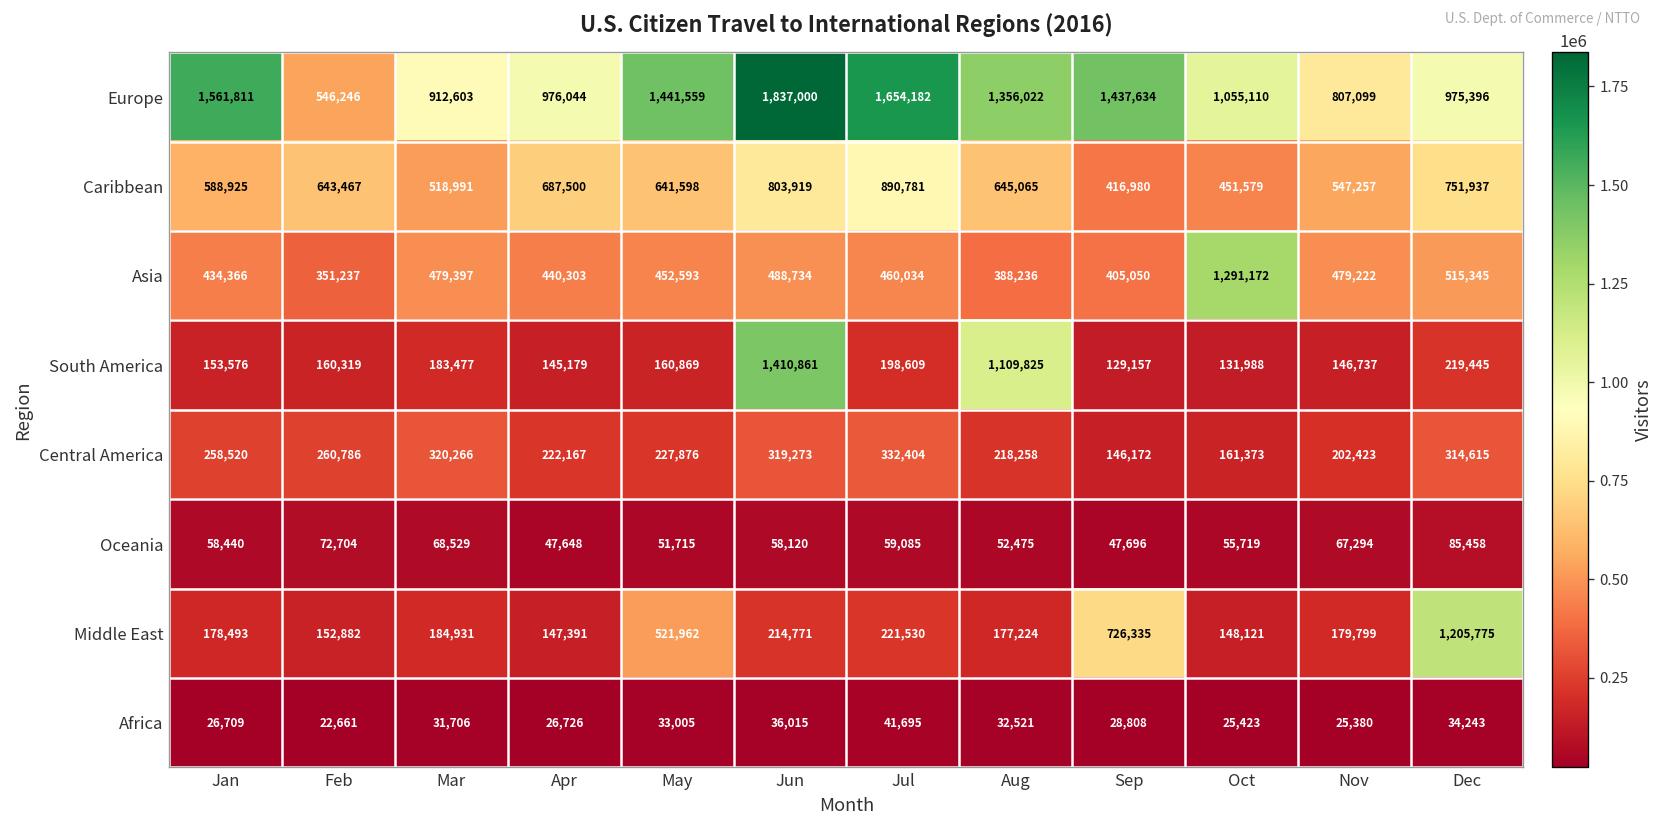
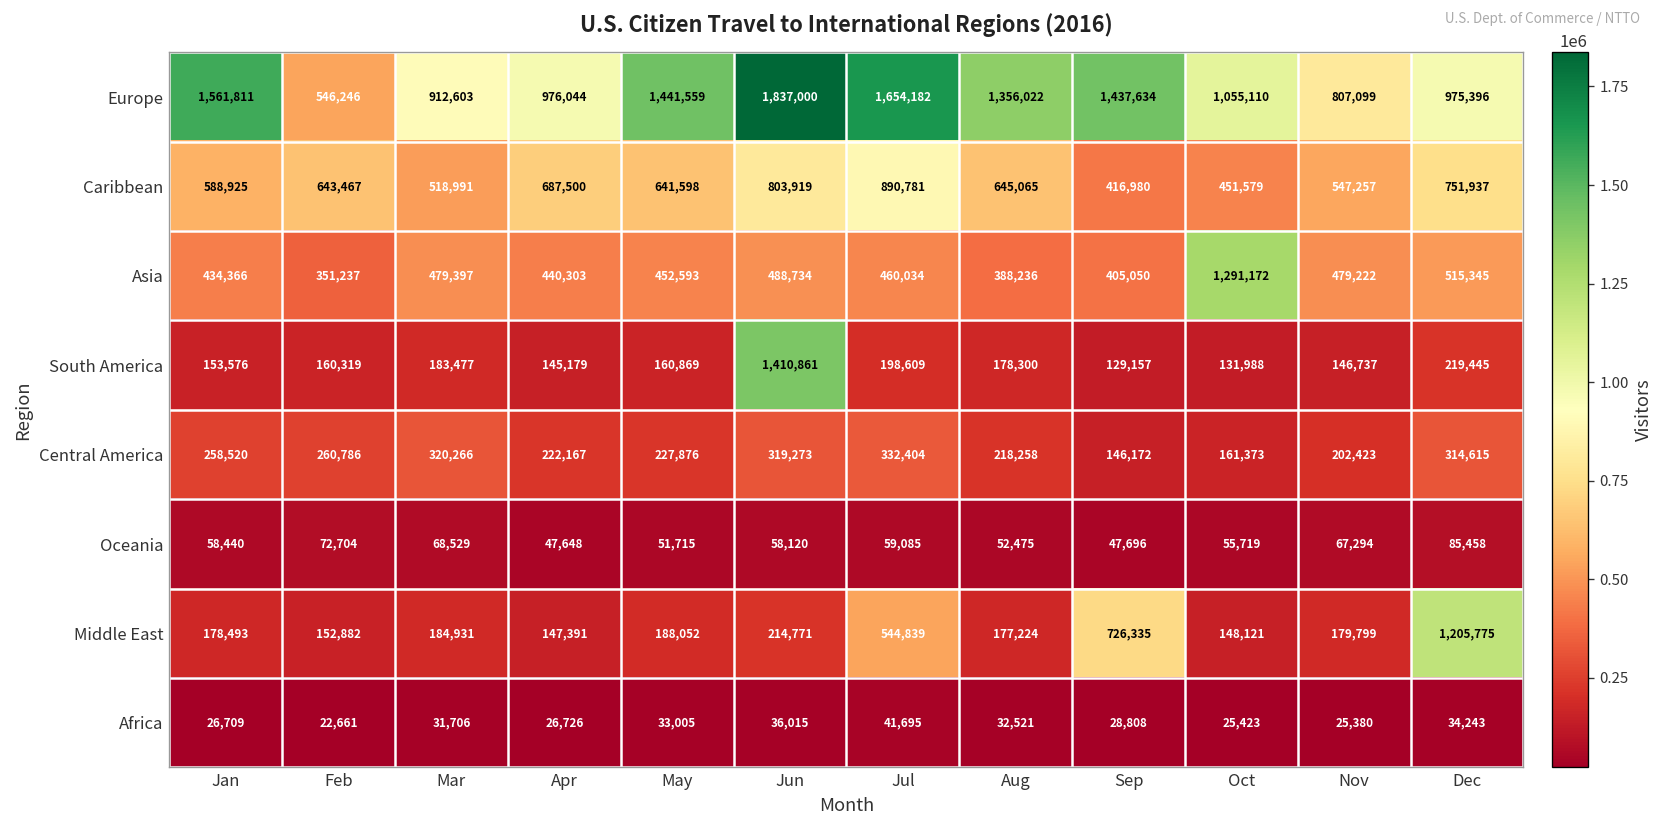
South America, Aug: 1,109,825 -> 178,300
Middle East, May: 521,962 -> 188,052
Middle East, Jul: 221,530 -> 544,839
